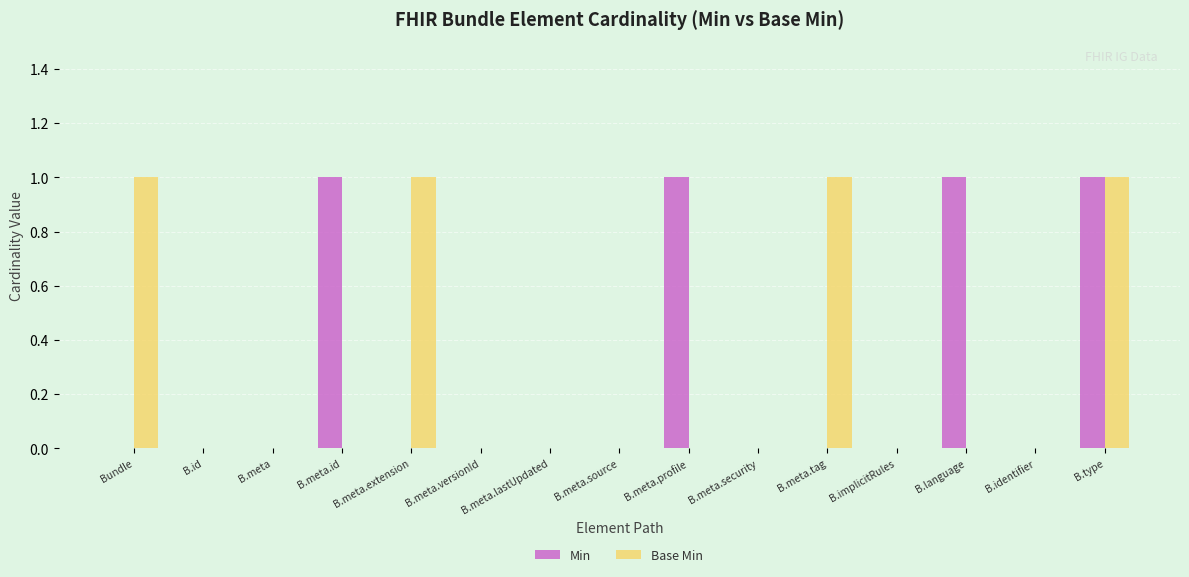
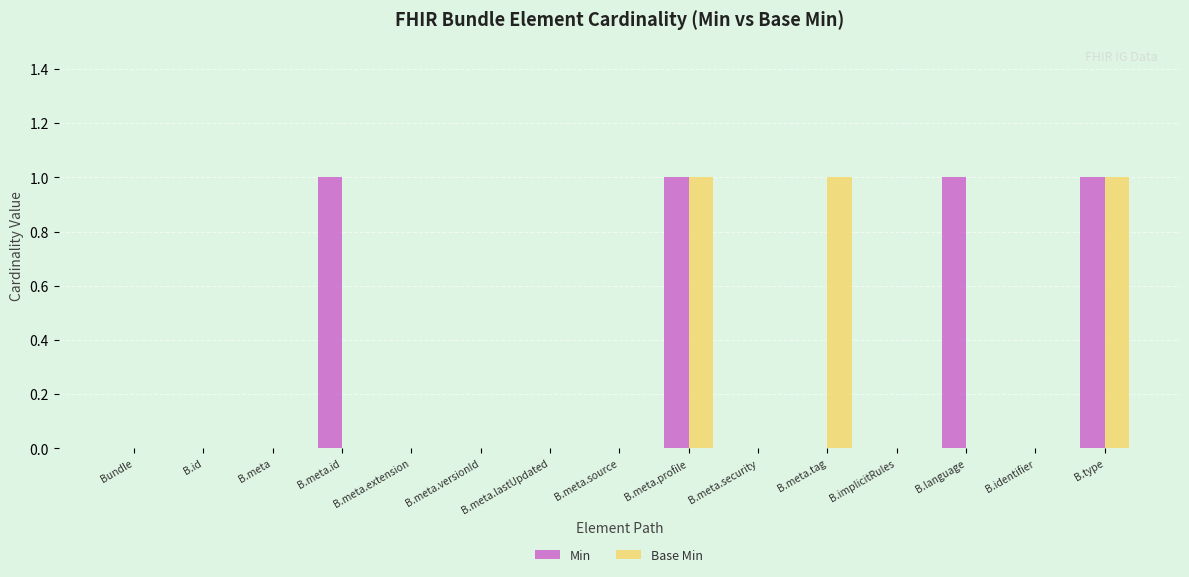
Base Min, Bundle: 1 -> 0
Base Min, B.meta.extension: 1 -> 0
Base Min, B.meta.profile: 0 -> 1
